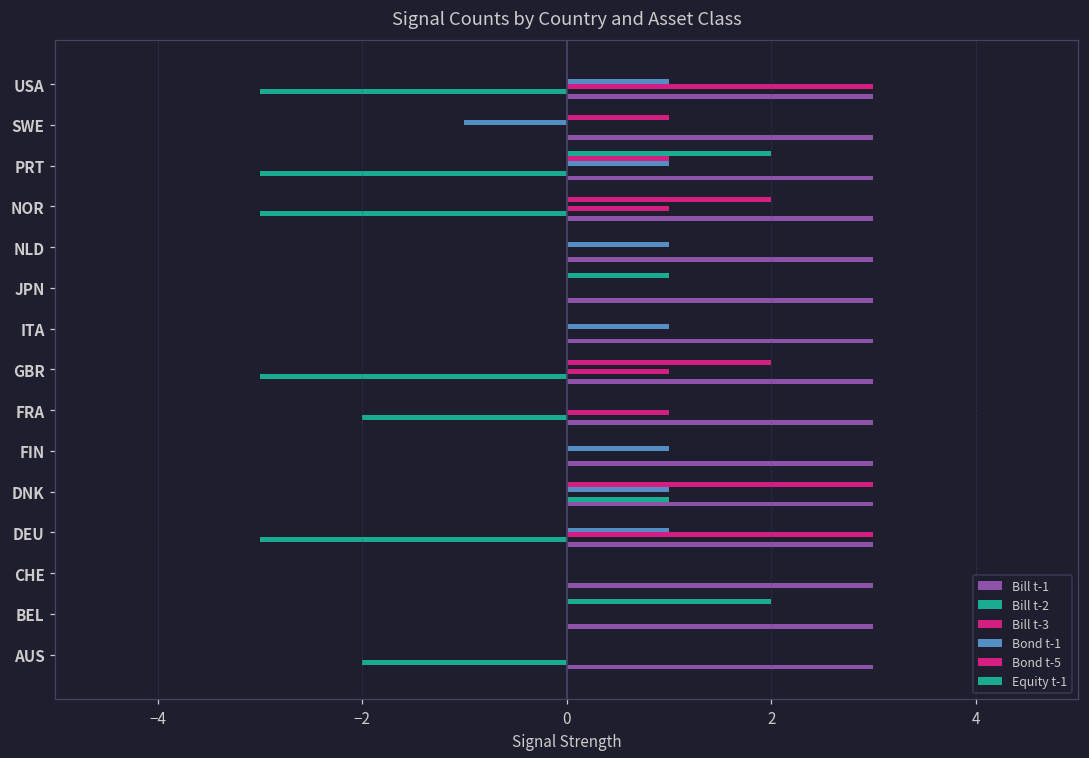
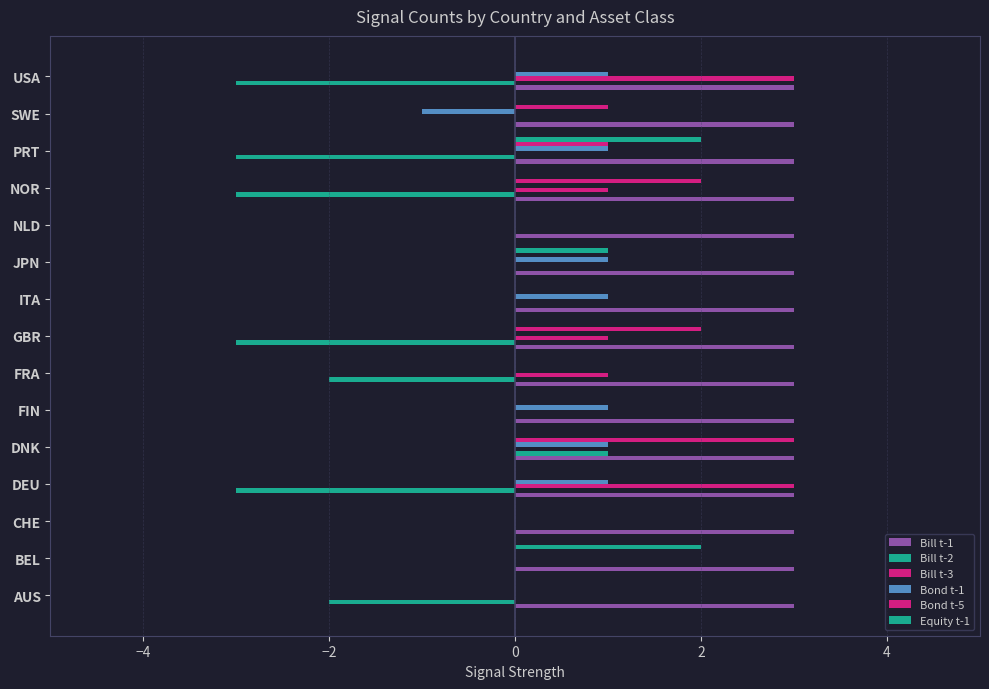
Bond t-1, NLD: 1 -> 0
Bond t-1, JPN: 0 -> 1
